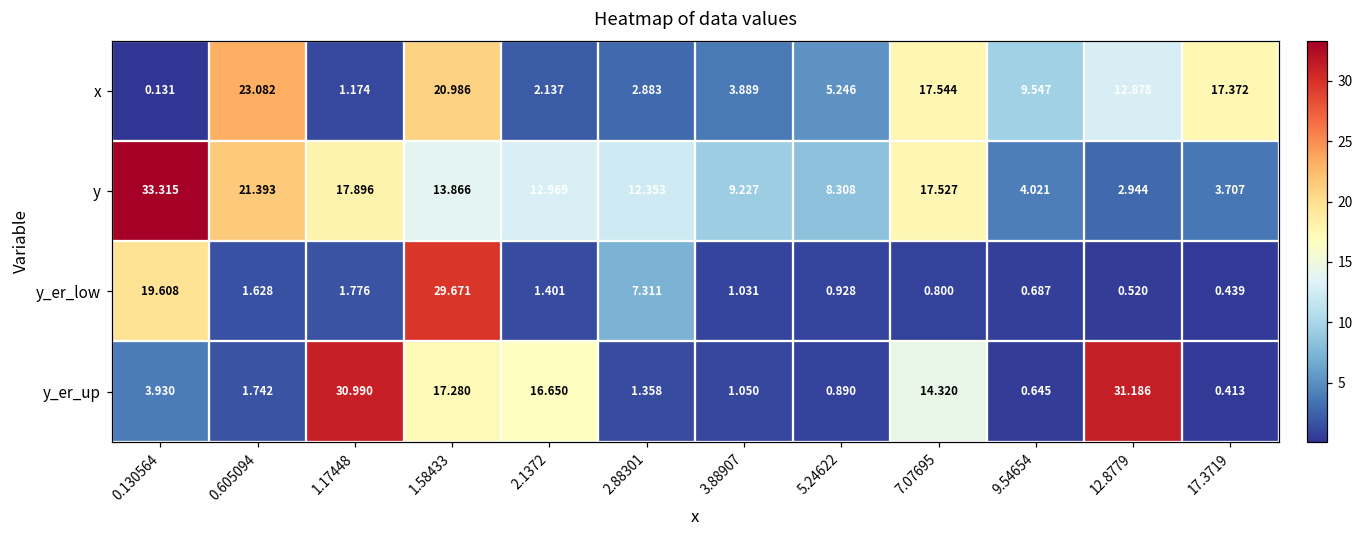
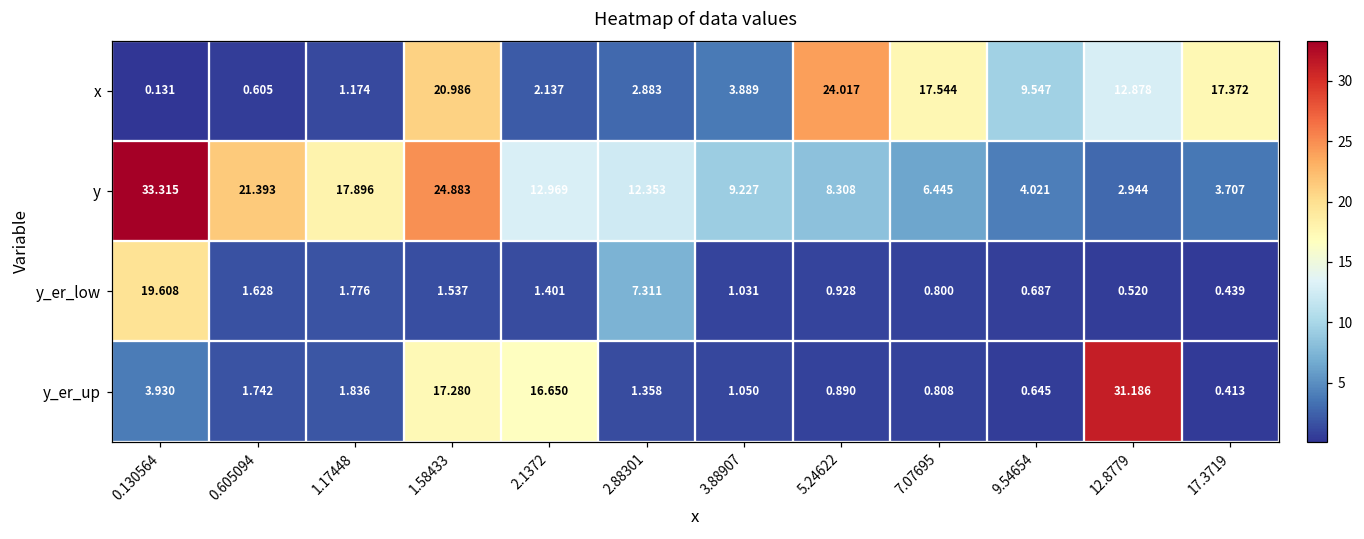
x, 0.605094: 23.082 -> 0.605
x, 5.24622: 5.246 -> 24.017
y, 1.58433: 13.866 -> 24.883
y, 7.07695: 17.527 -> 6.445
y_er_low, 1.58433: 29.671 -> 1.537
y_er_up, 1.17448: 30.990 -> 1.836
y_er_up, 7.07695: 14.320 -> 0.808
